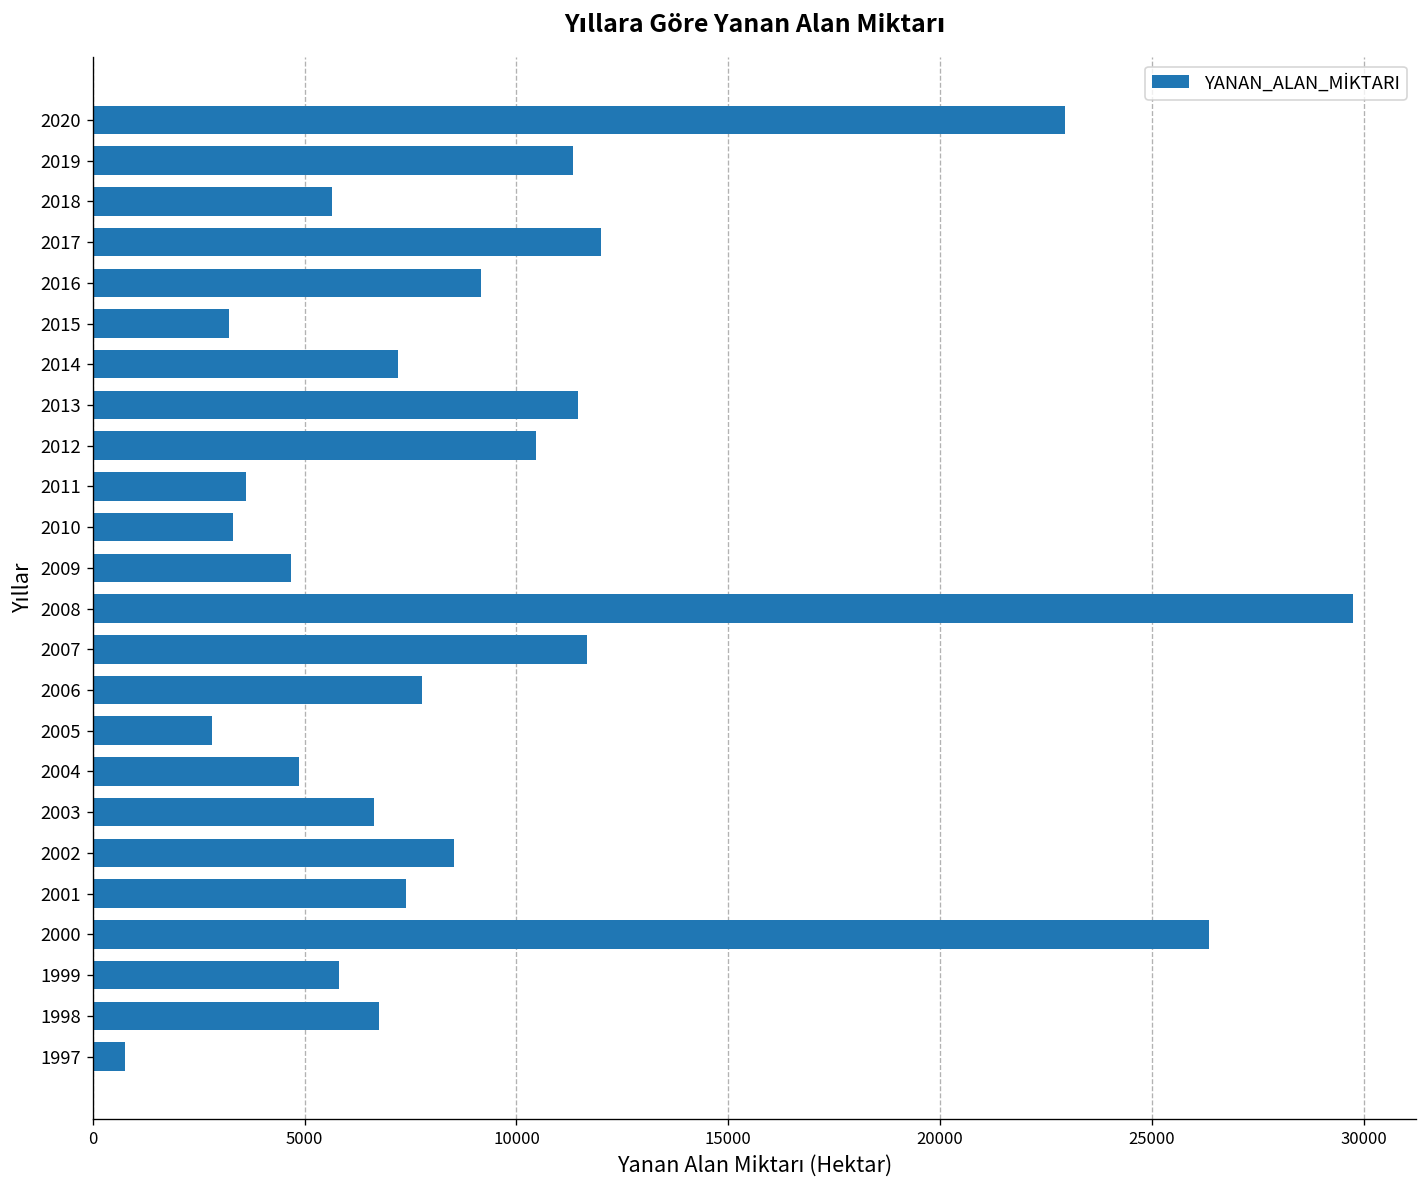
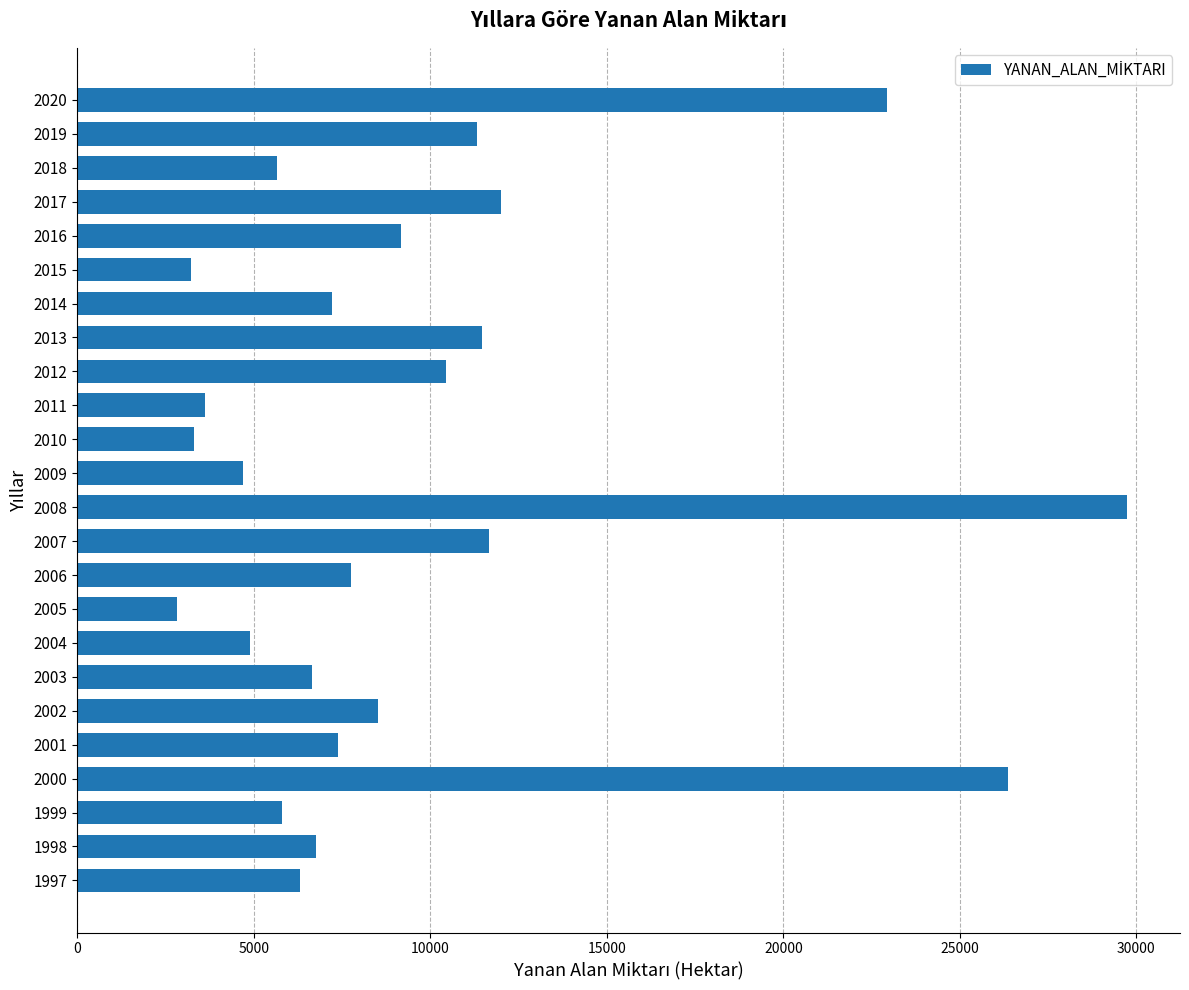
1997: 800 -> 6300
